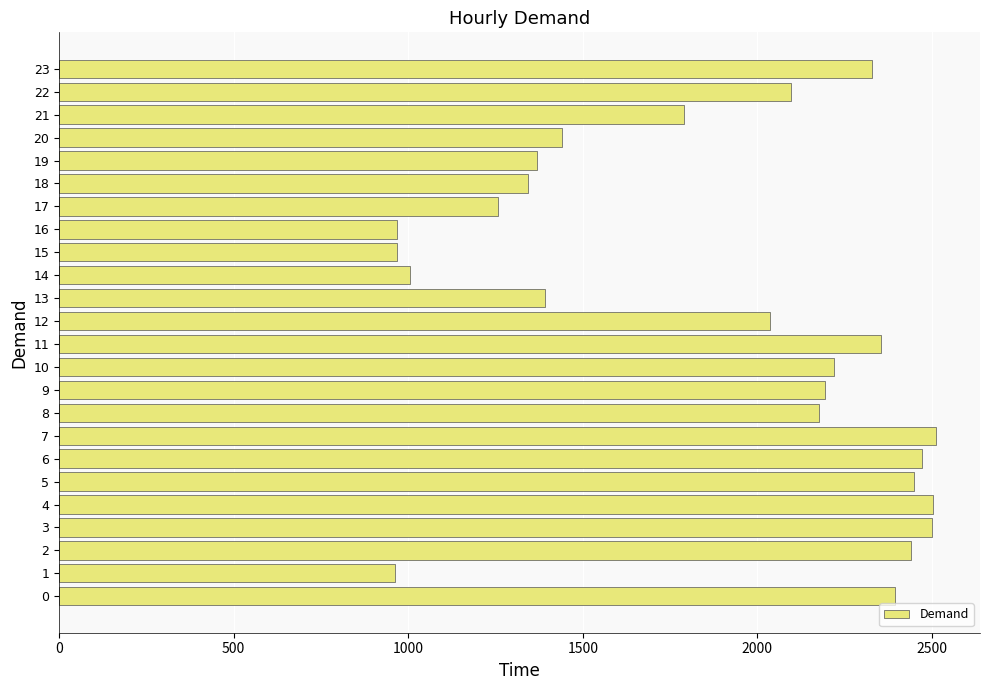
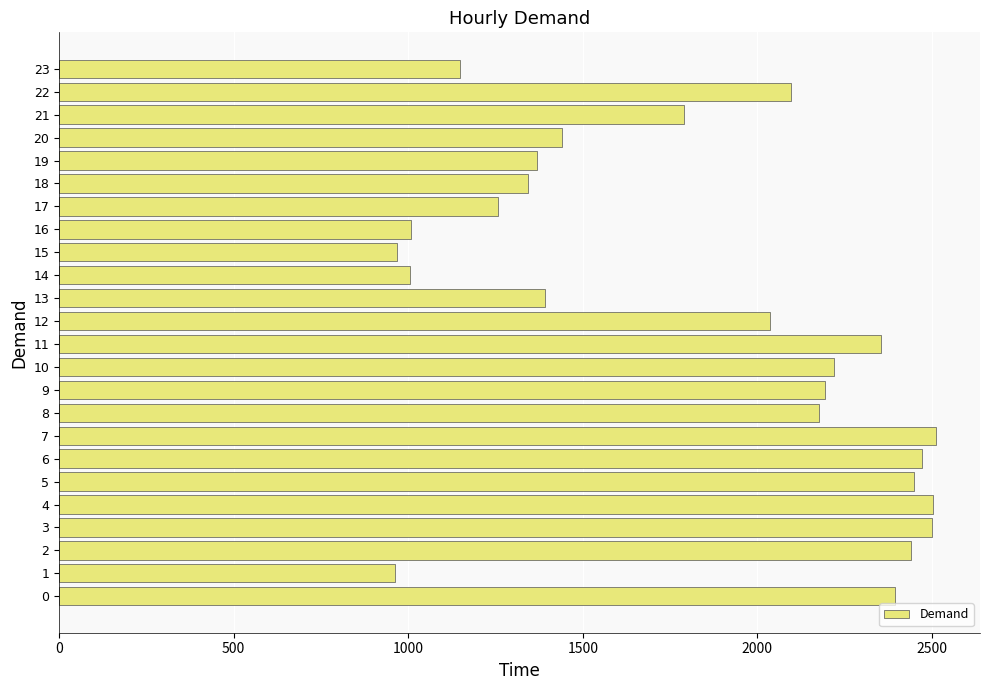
23: 2330 -> 1150
16: 970 -> 1010
